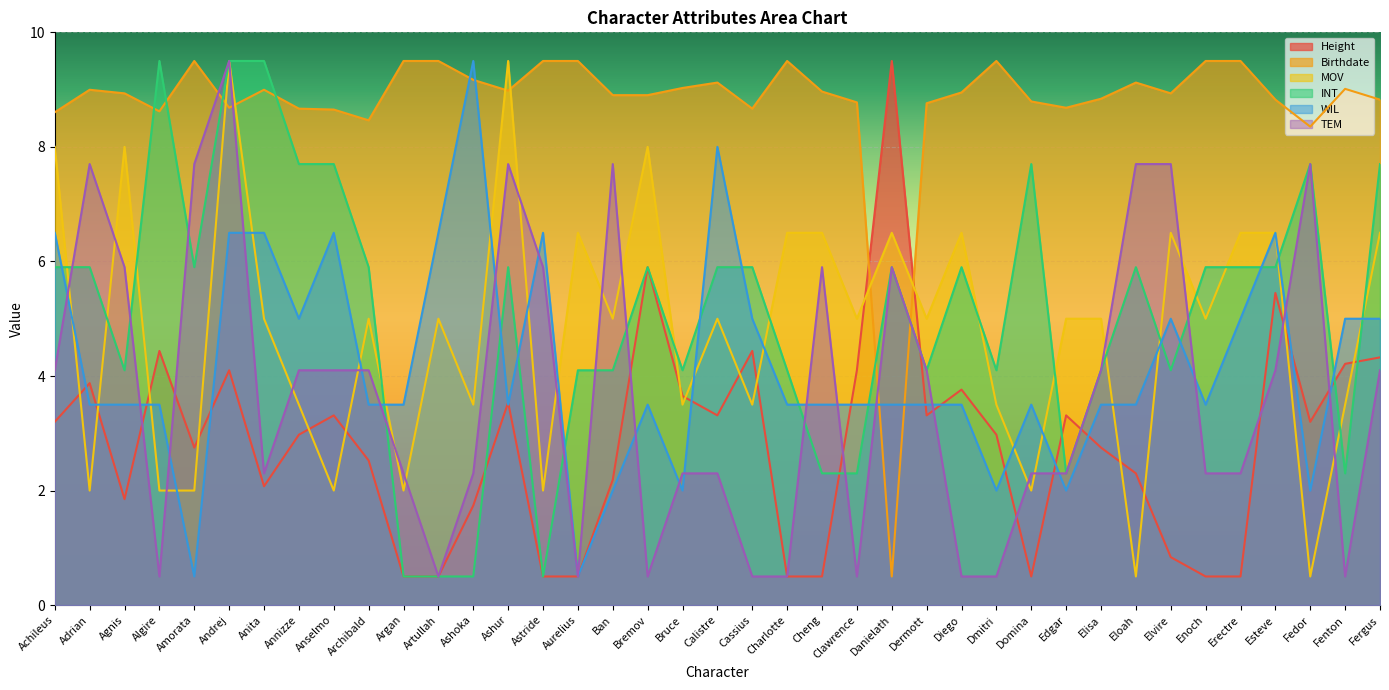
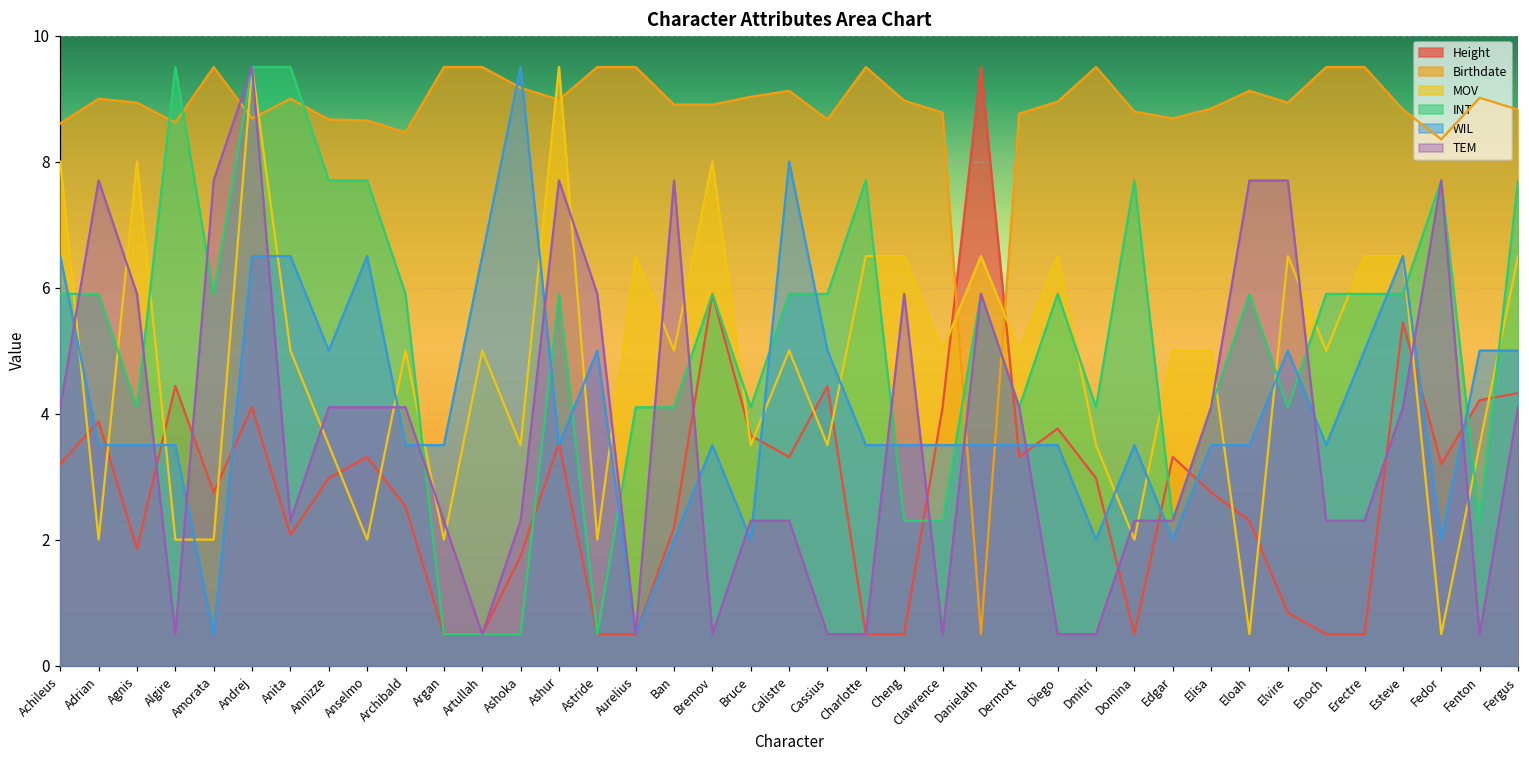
WIL, Astride: 6.5 -> 5.0
INT, Charlotte: 4.1 -> 7.7
